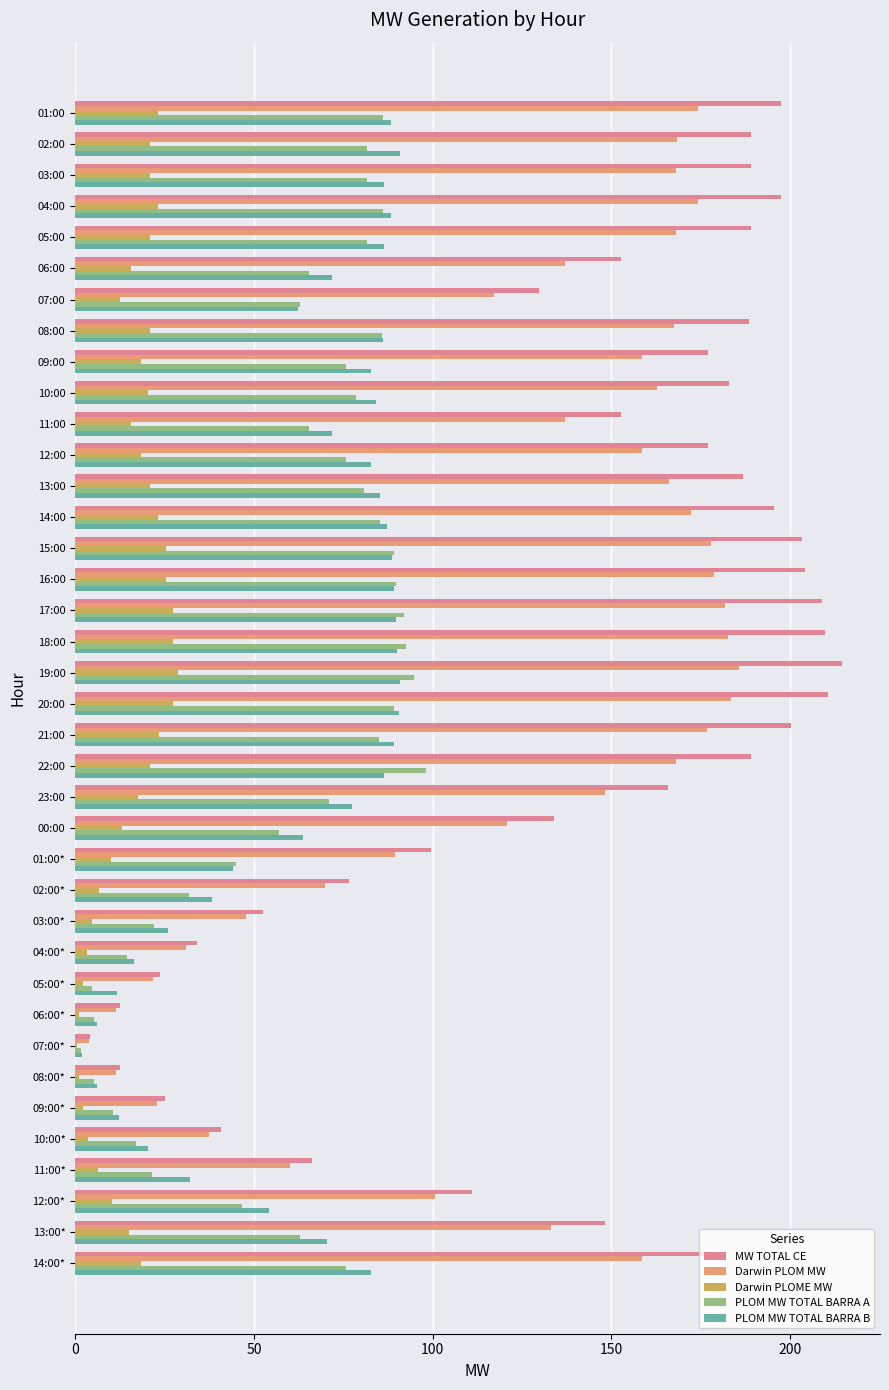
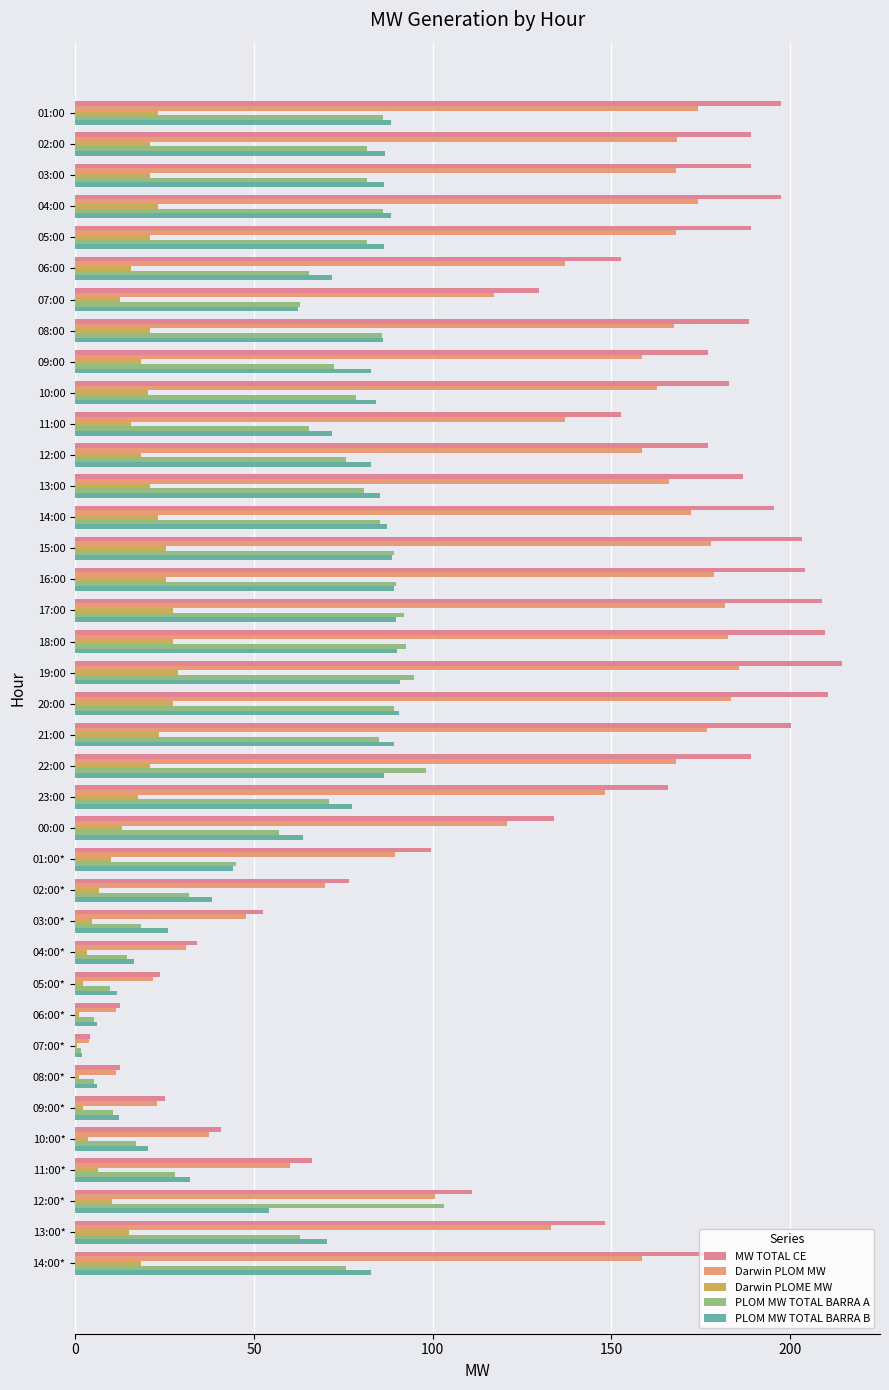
PLOM MW TOTAL BARRA B, 02:00: 91 -> 87
PLOM MW TOTAL BARRA A, 09:00: 76 -> 72
PLOM MW TOTAL BARRA A, 03:00*: 22 -> 18
PLOM MW TOTAL BARRA A, 05:00*: 5 -> 10
PLOM MW TOTAL BARRA A, 11:00*: 21 -> 28
PLOM MW TOTAL BARRA A, 12:00*: 47 -> 103
